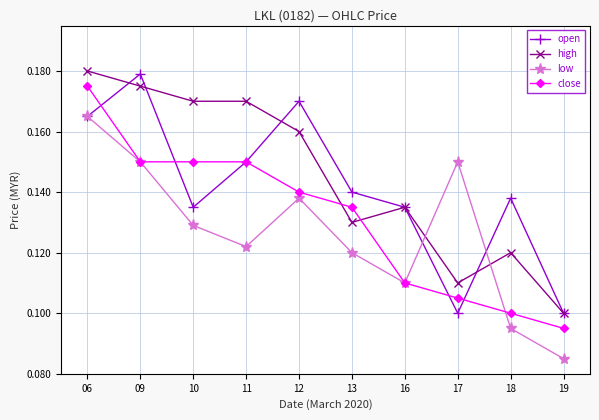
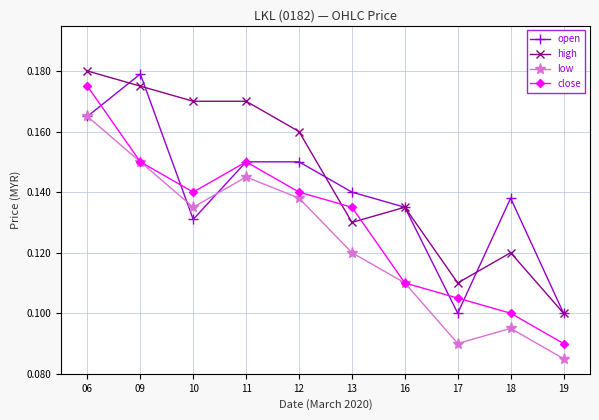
open, 10: 0.135 -> 0.131
low, 10: 0.129 -> 0.135
close, 10: 0.15 -> 0.14
low, 11: 0.122 -> 0.145
open, 12: 0.17 -> 0.15
low, 17: 0.15 -> 0.09
close, 19: 0.095 -> 0.090
